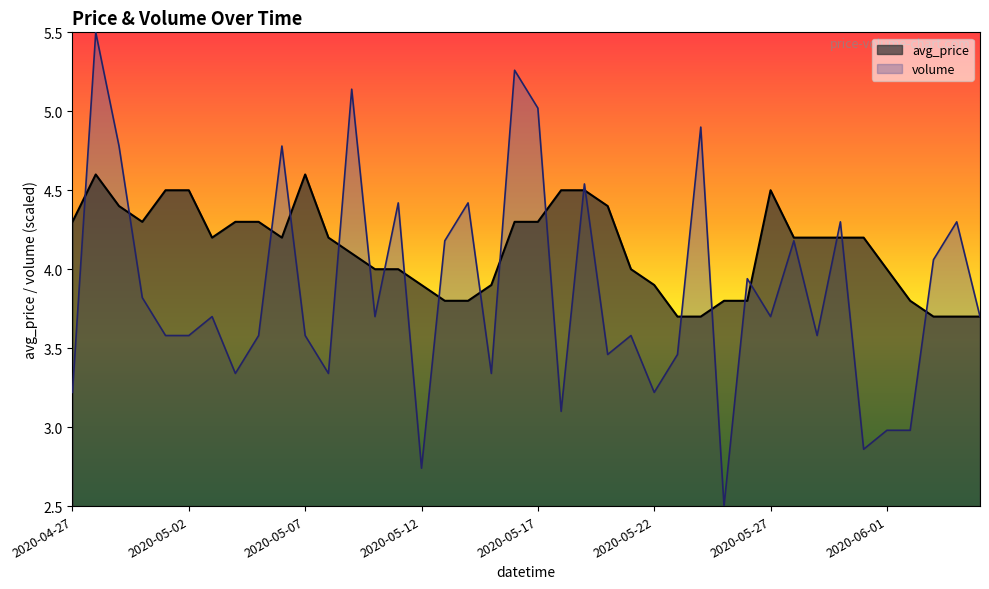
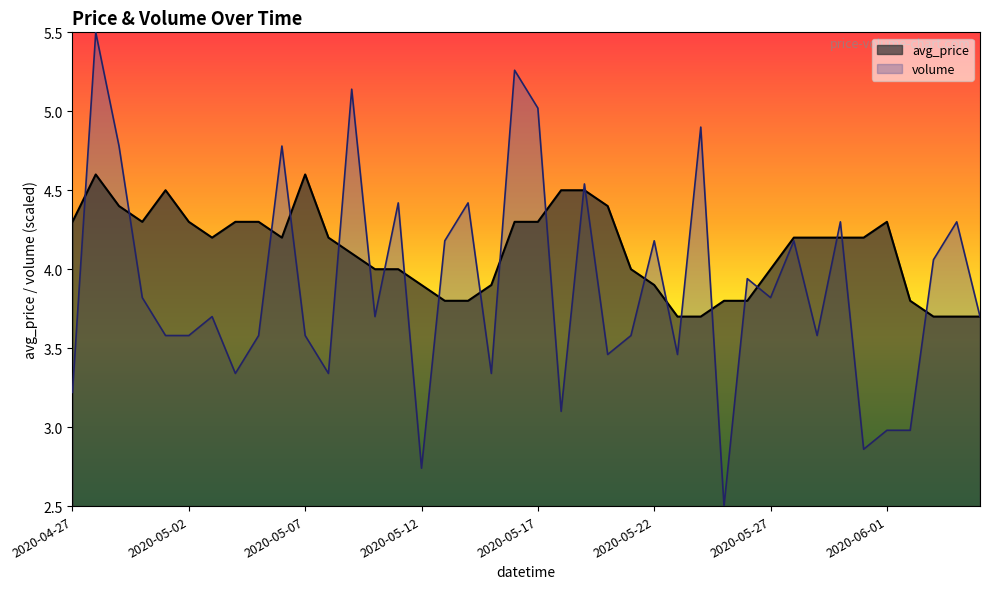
avg_price, 2020-05-02: 4.5 -> 4.3
volume, 2020-05-22: 3.22 -> 4.18
avg_price, 2020-05-27: 4.5 -> 4.0
volume, 2020-05-27: 3.70 -> 3.82
avg_price, 2020-06-01: 4.0 -> 4.3
